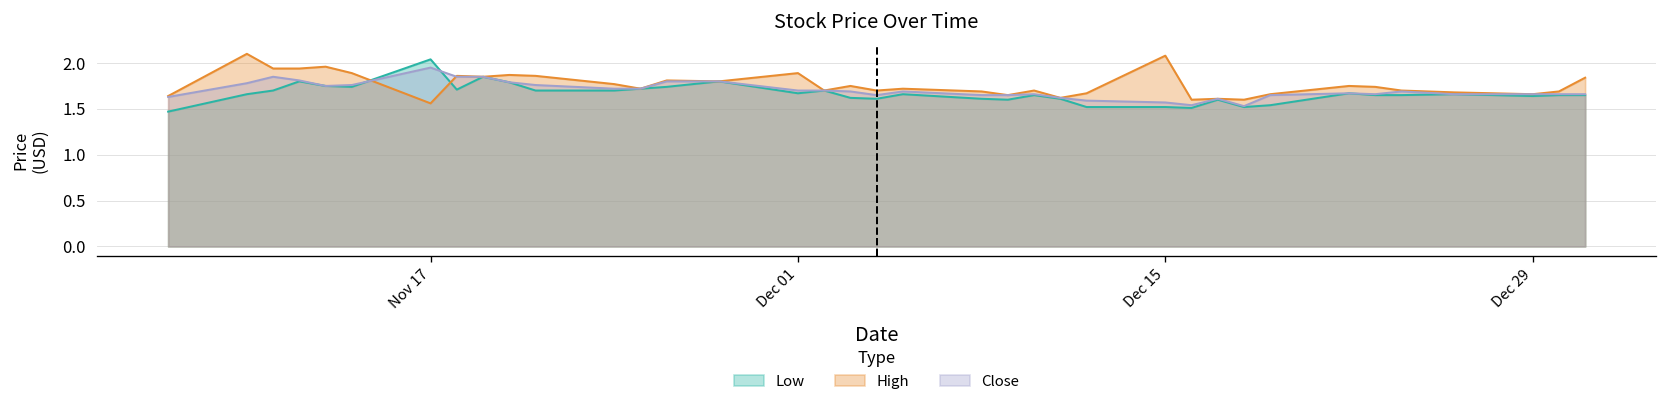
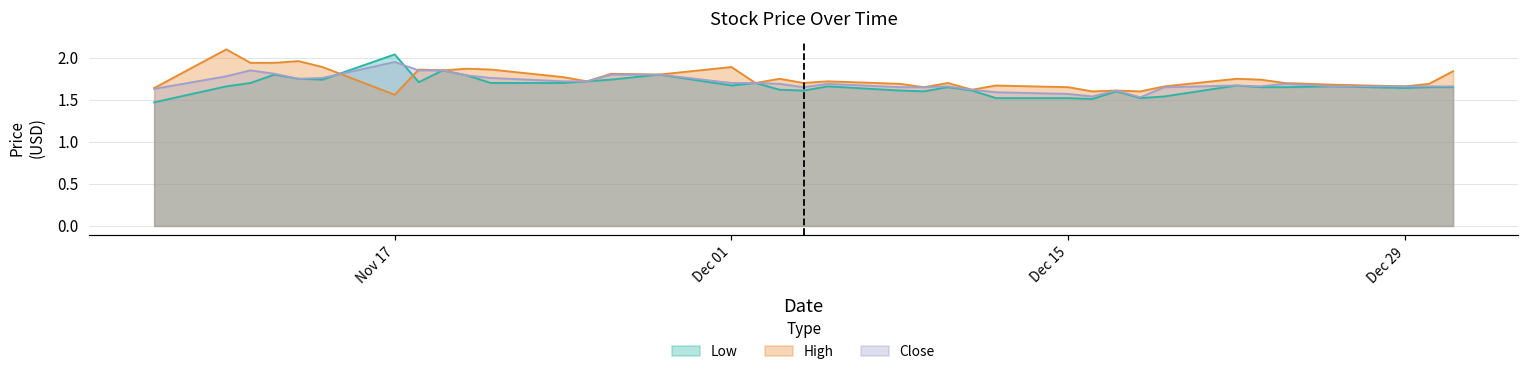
High, Dec 15: 2.1 -> 1.7
